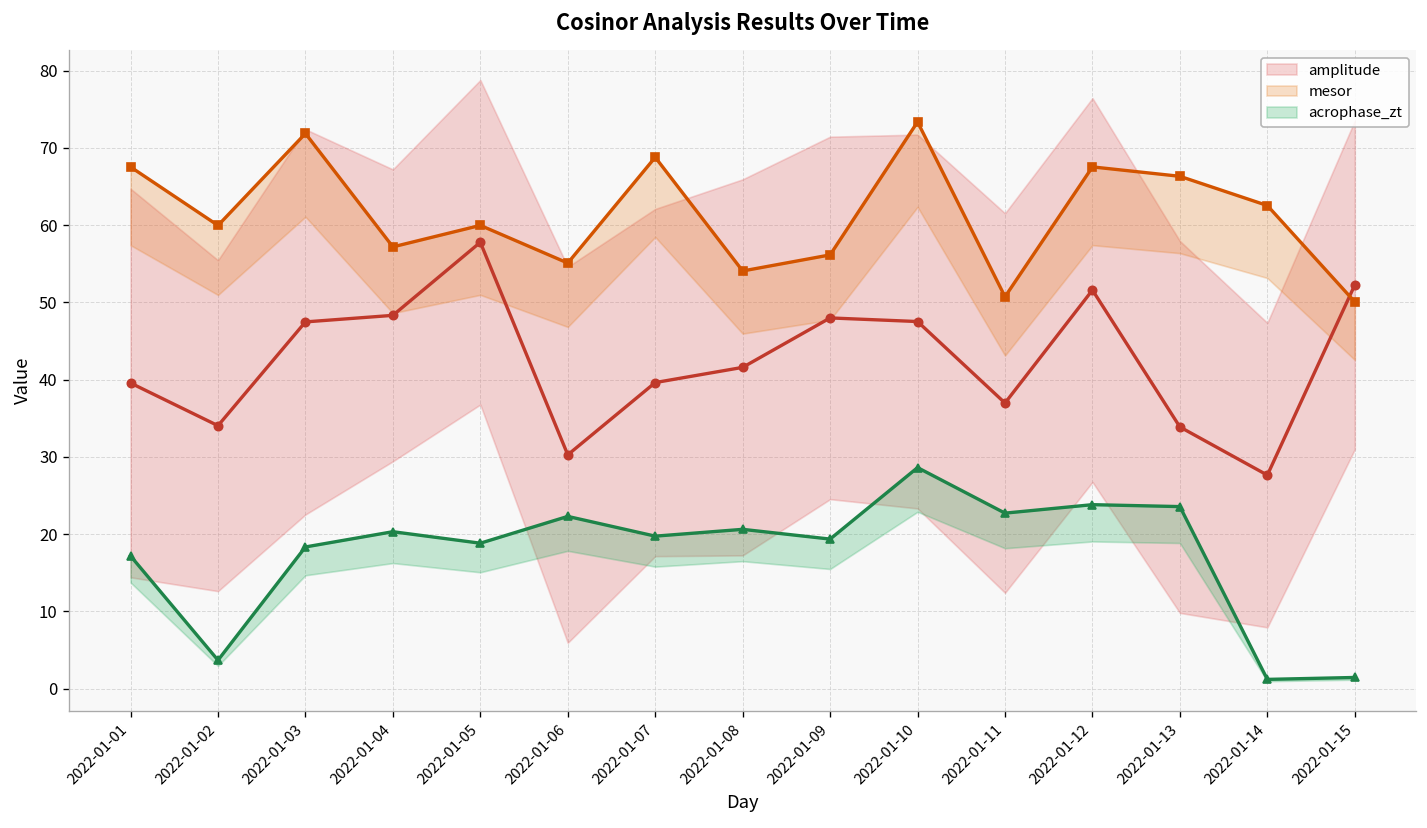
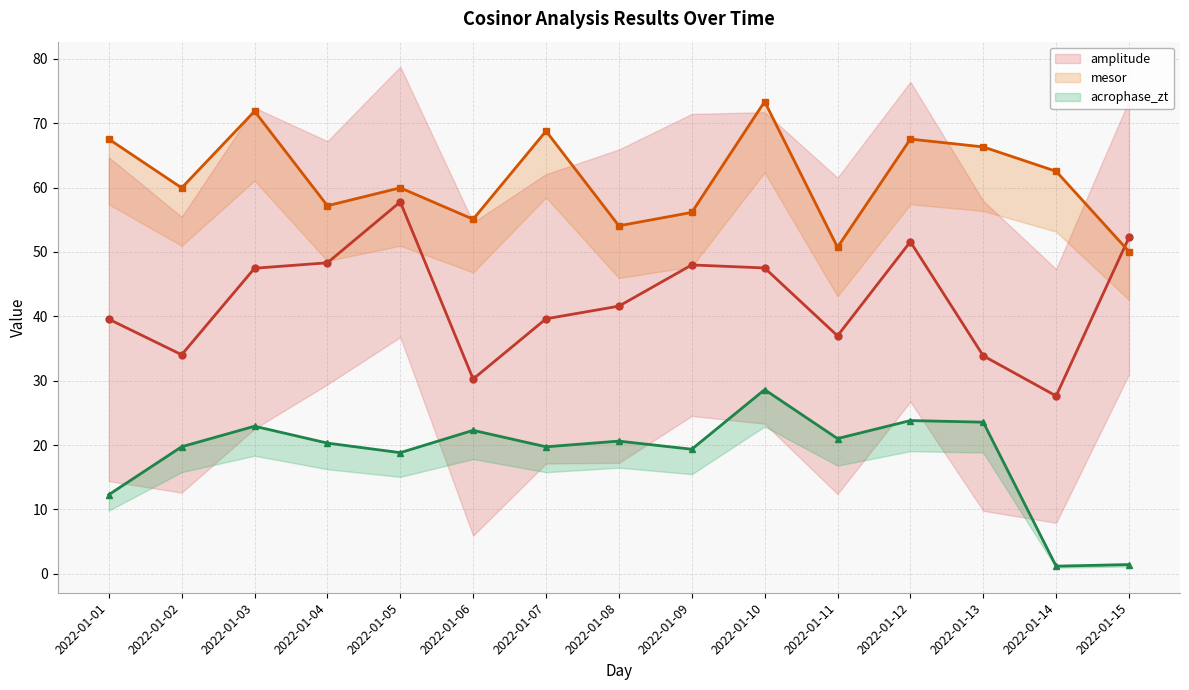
acrophase_zt, 2022-01-01: 17 -> 12
acrophase_zt, 2022-01-02: 4 -> 20
acrophase_zt, 2022-01-03: 18 -> 23
acrophase_zt, 2022-01-11: 23 -> 21
